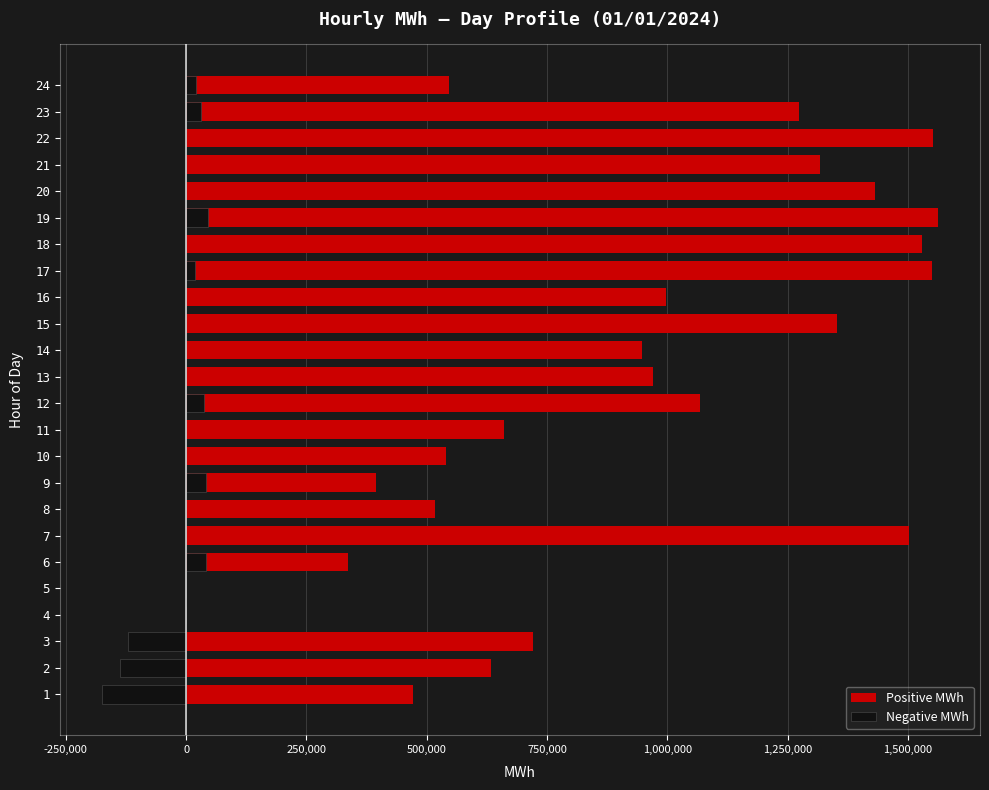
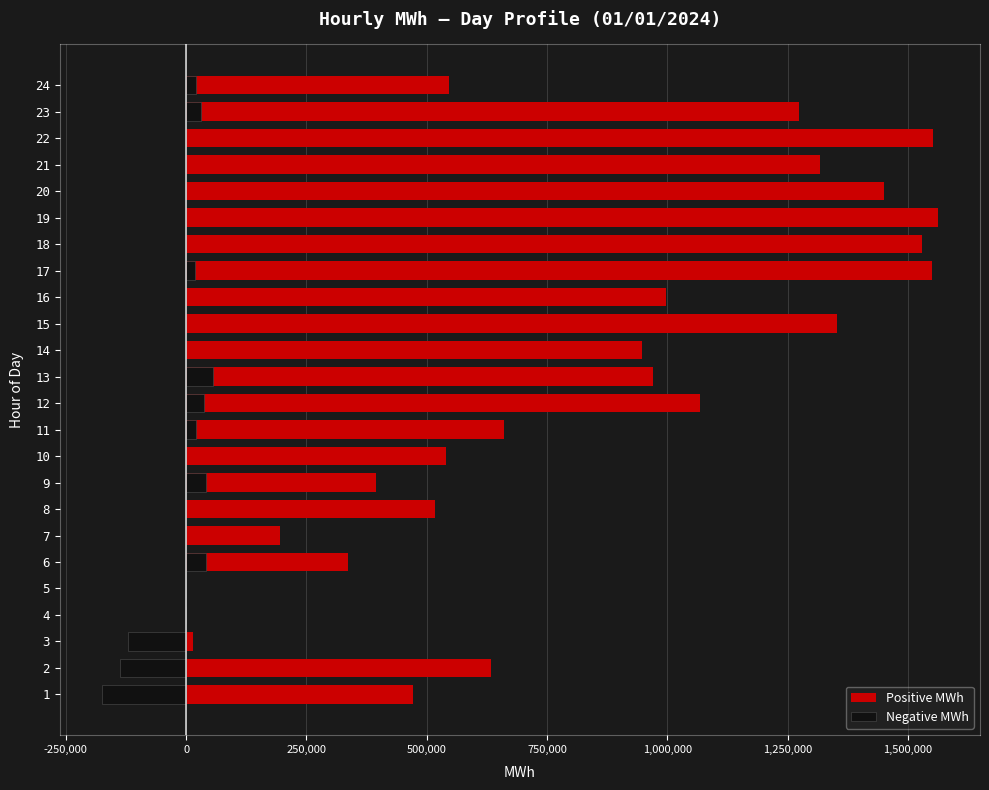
Positive MWh, 20: 1,430,000 -> 1,450,000
Negative MWh, 19: 50,000 -> 0
Negative MWh, 13: 0 -> 60,000
Negative MWh, 11: 0 -> 20,000
Positive MWh, 7: 1,500,000 -> 190,000
Positive MWh, 3: 720,000 -> 10,000
